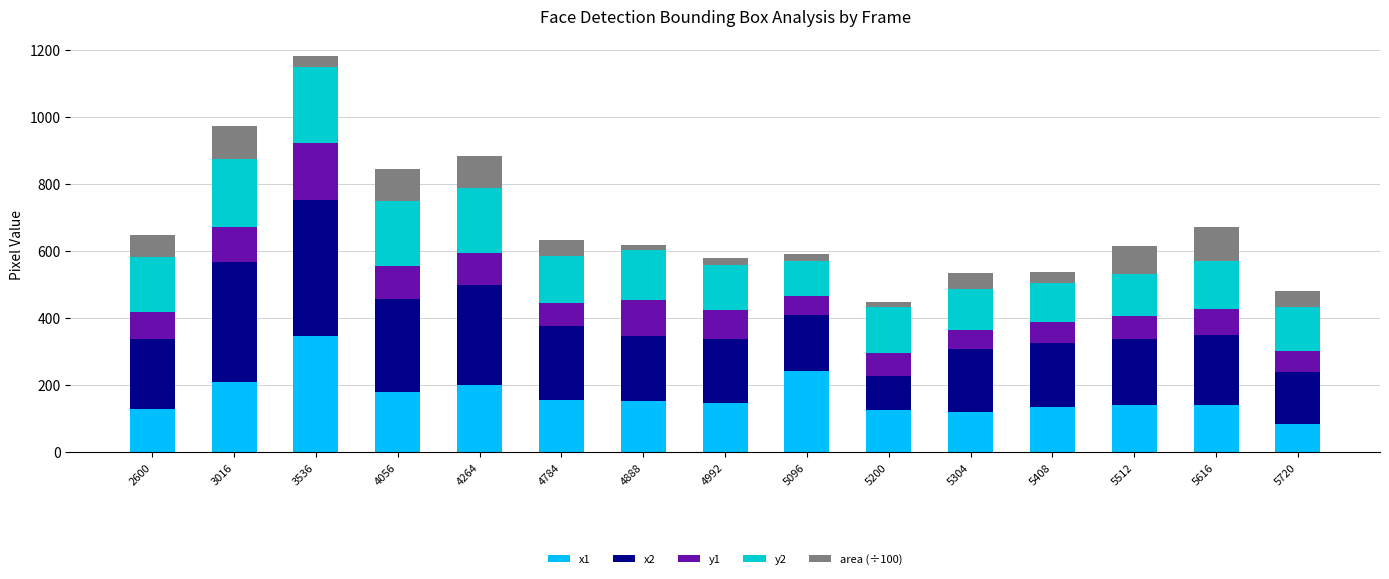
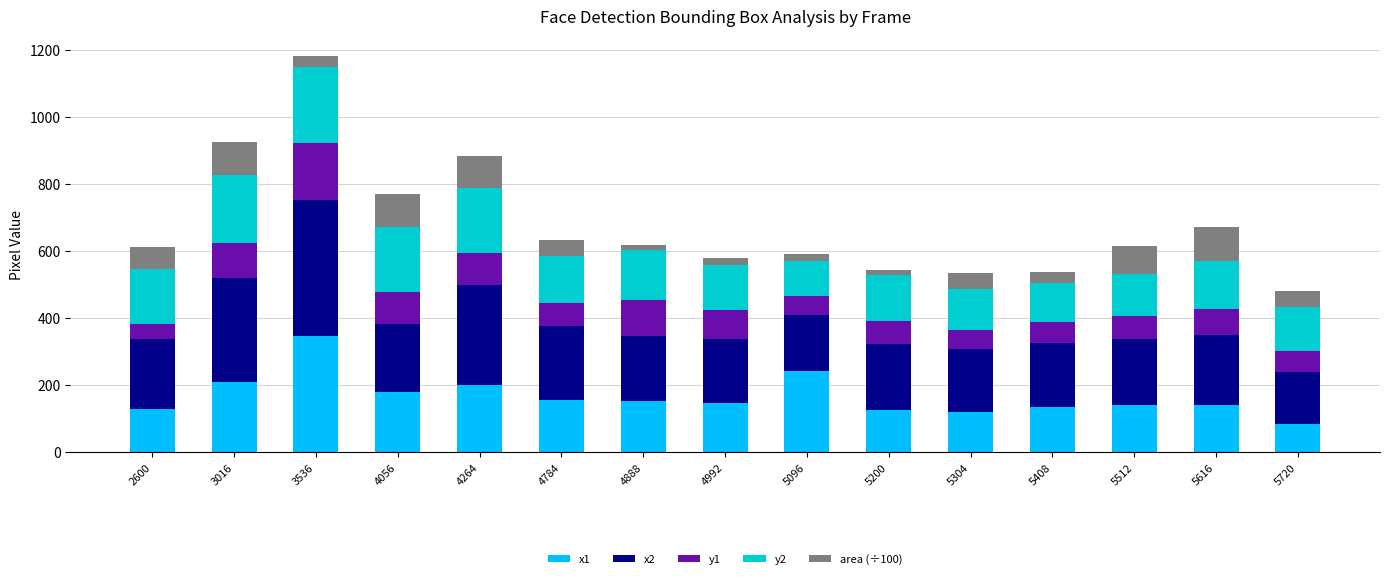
y1, 2600: 80 -> 40
x2, 3016: 360 -> 310
x2, 4056: 280 -> 200
x2, 5200: 100 -> 200
